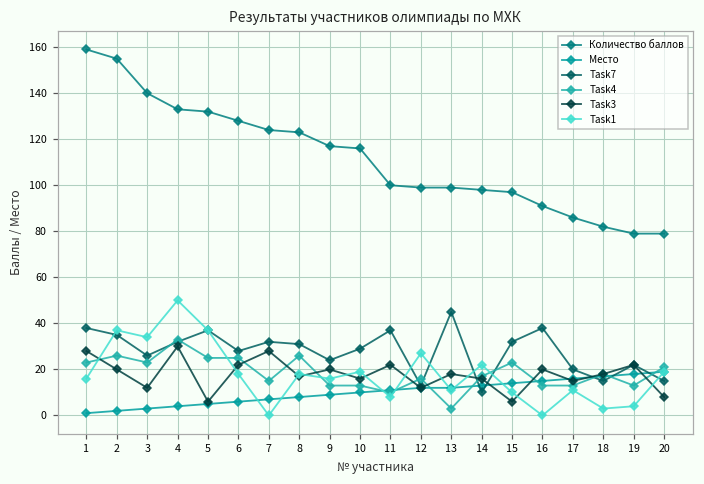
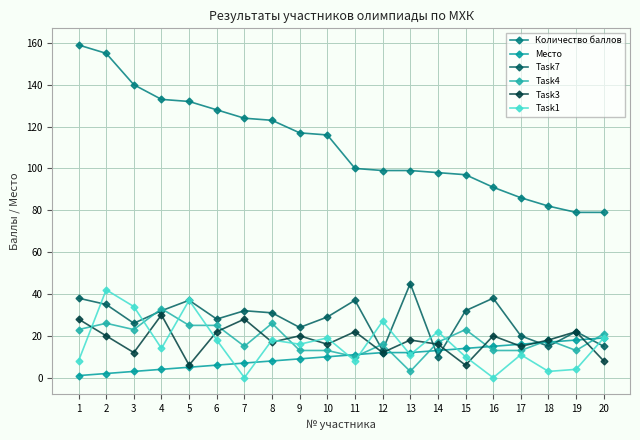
Task1, 1: 16 -> 8
Task1, 2: 37 -> 42
Task1, 4: 50 -> 14
